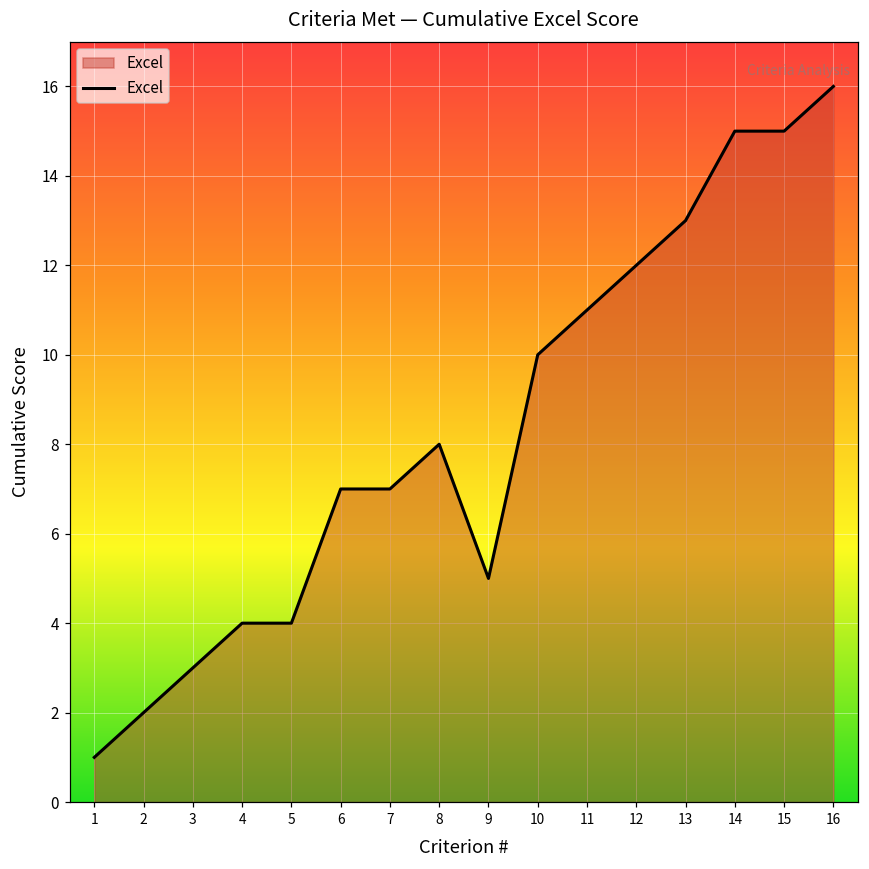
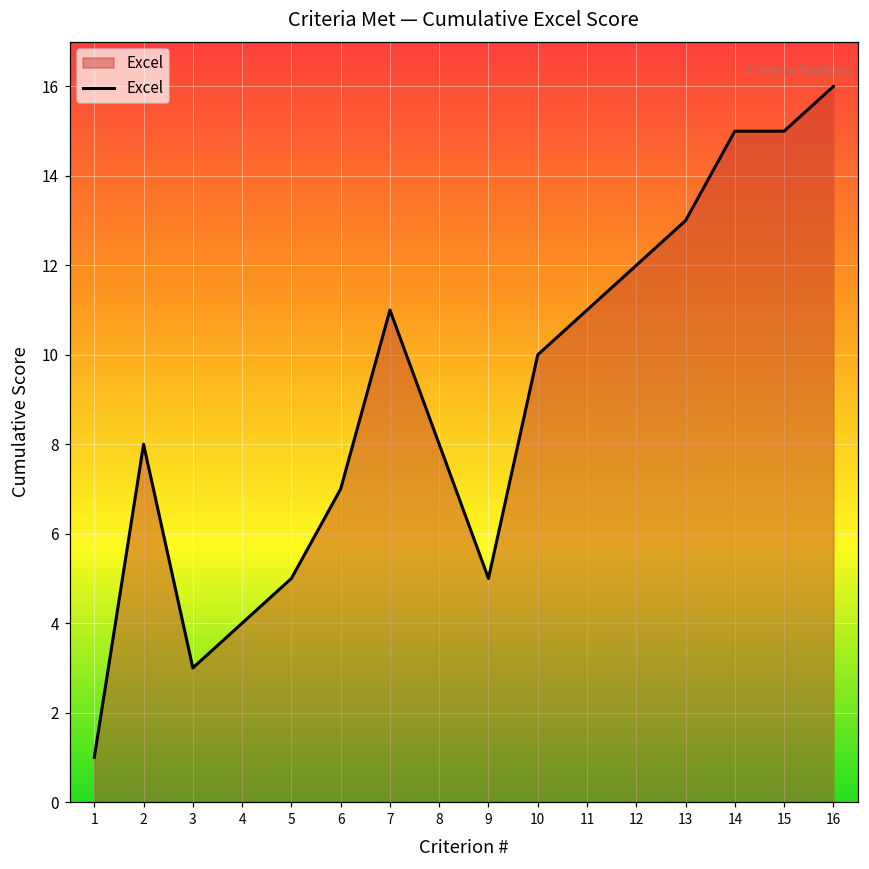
2: 2 -> 8
5: 4 -> 5
7: 7 -> 11
